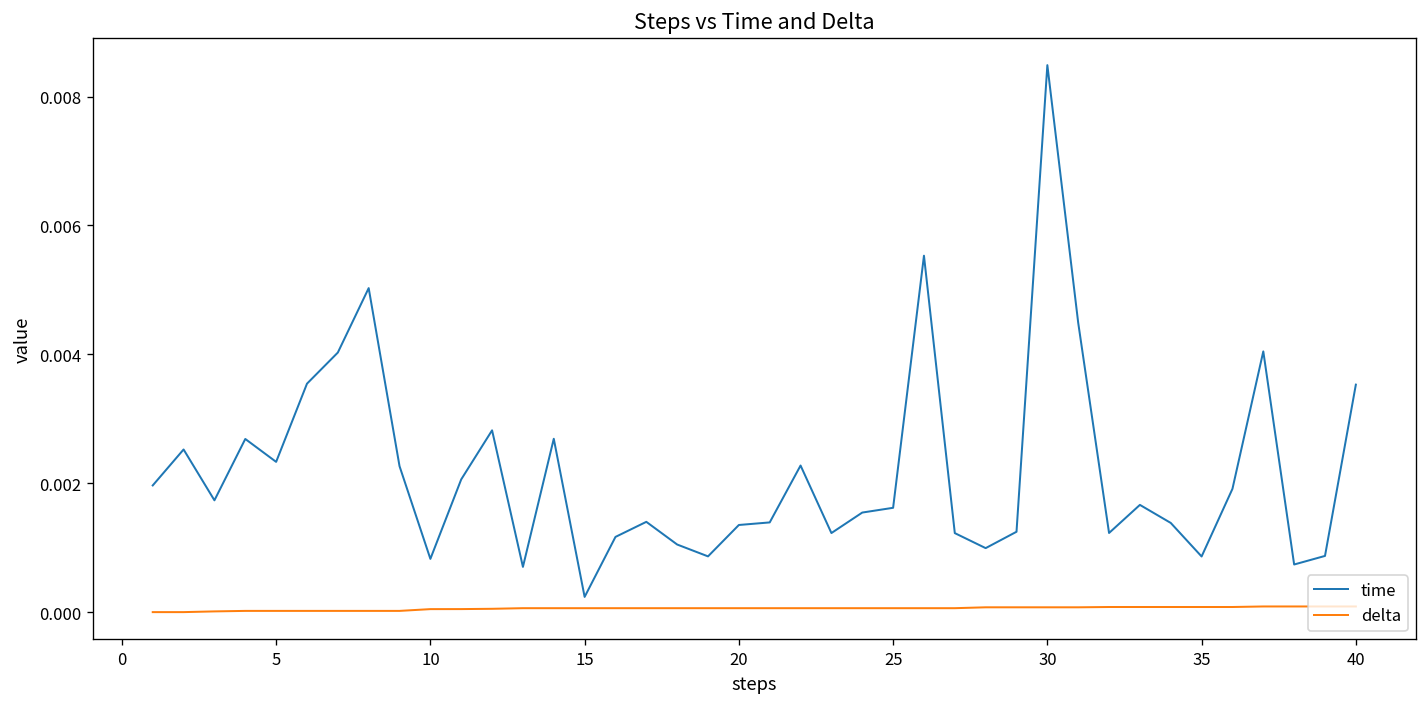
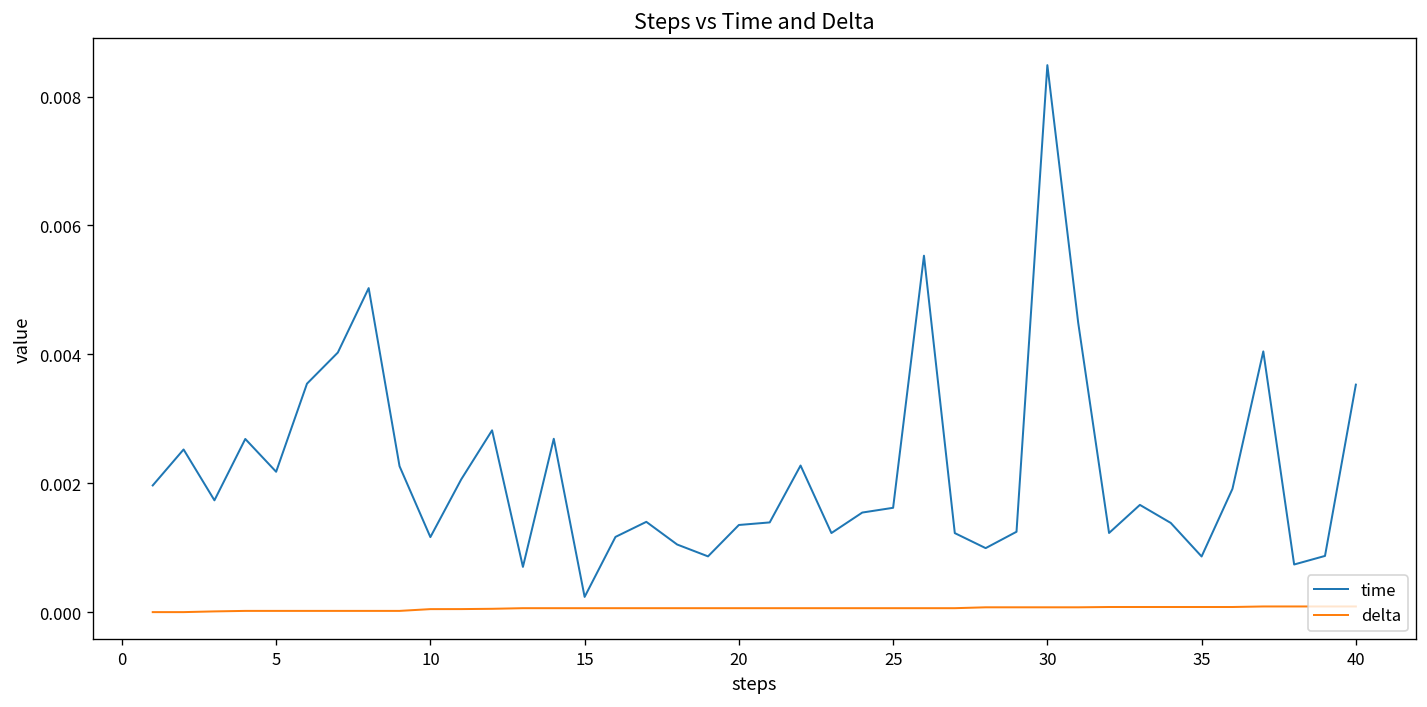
time, 5: 0.0023 -> 0.0022
time, 10: 0.0008 -> 0.0012
